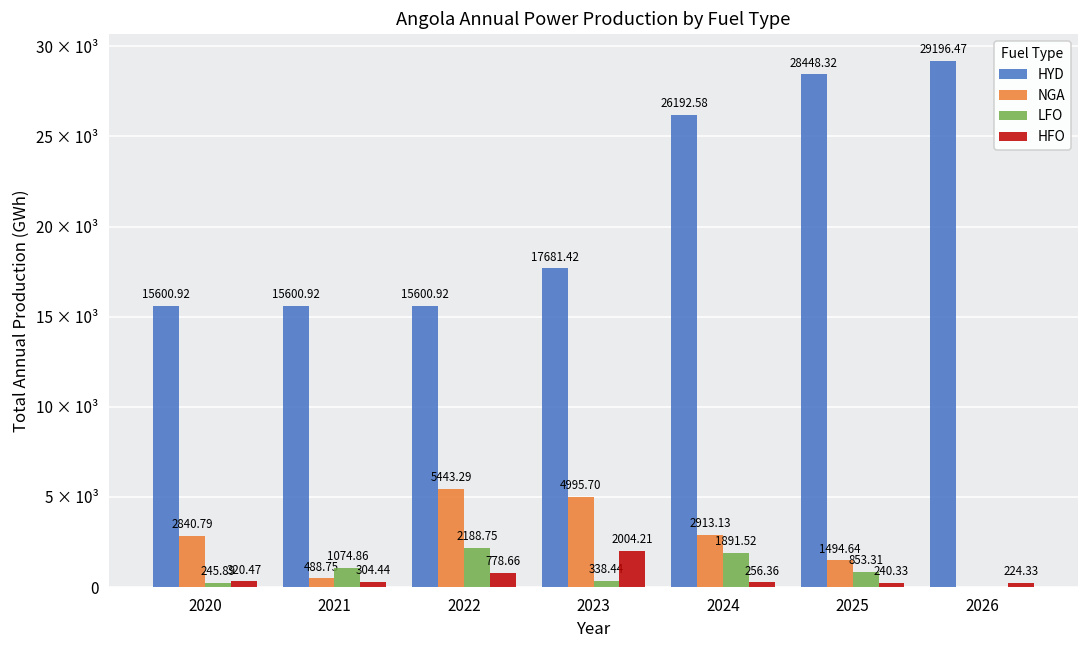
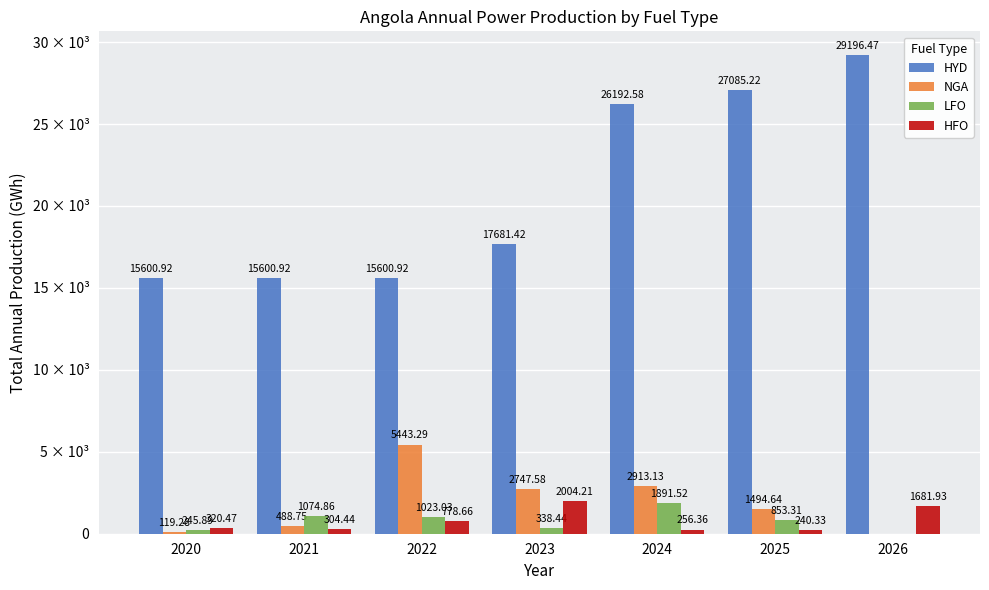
NGA, 2020: 2840.79 -> 119.28
LFO, 2022: 2188.75 -> 1023.03
NGA, 2023: 4995.70 -> 2747.58
HYD, 2025: 28448.32 -> 27085.22
HFO, 2026: 224.33 -> 1681.93
